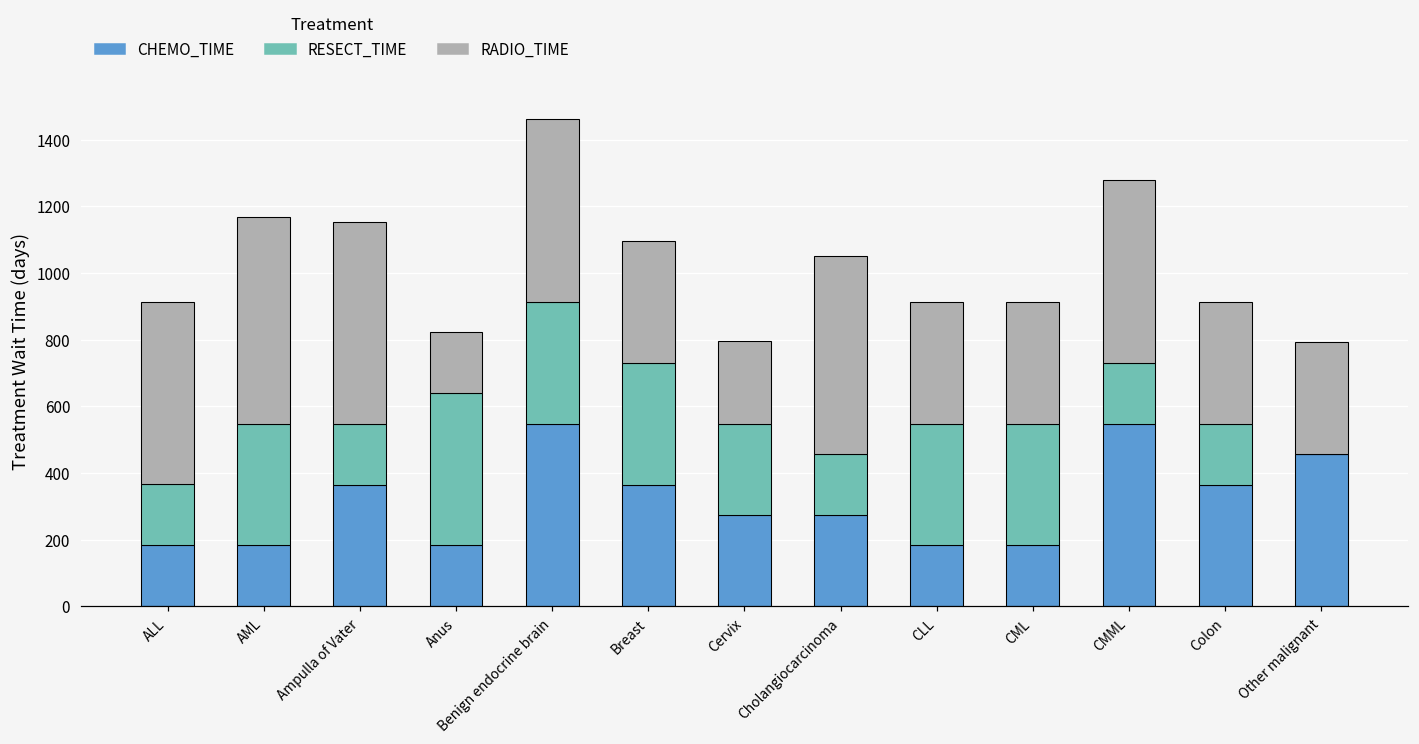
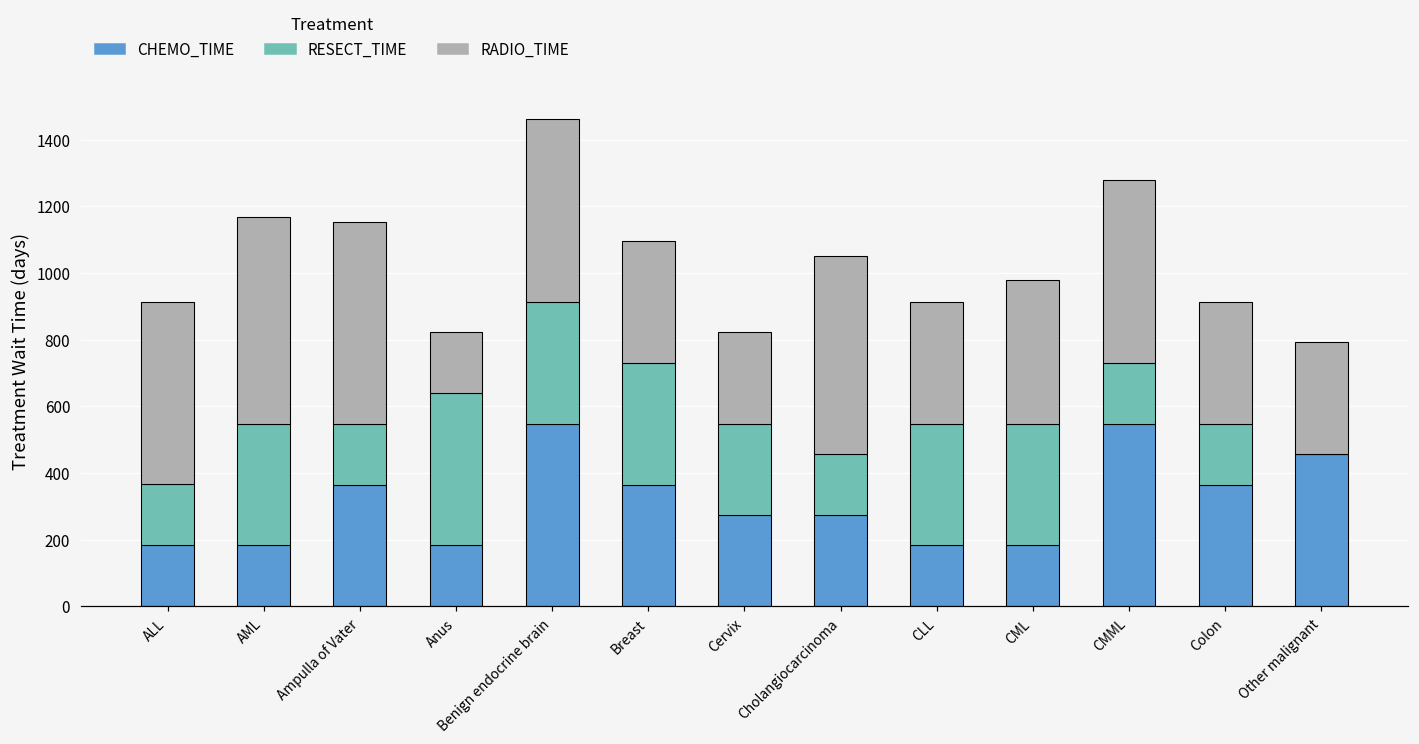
RADIO_TIME, Cervix: 250 -> 270
RADIO_TIME, CML: 370 -> 430
